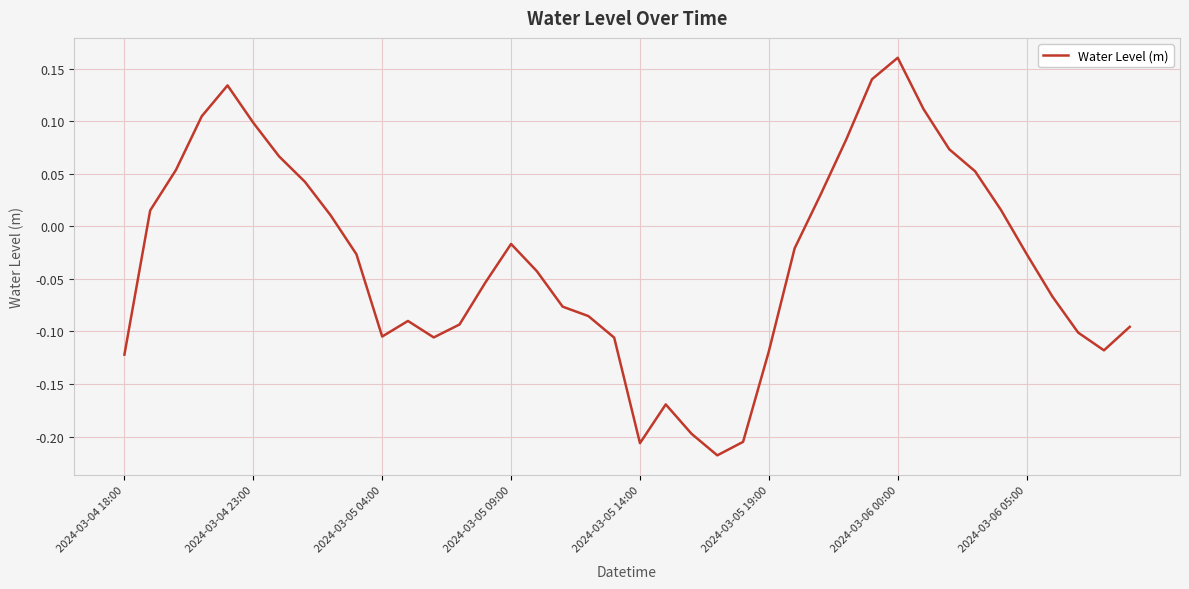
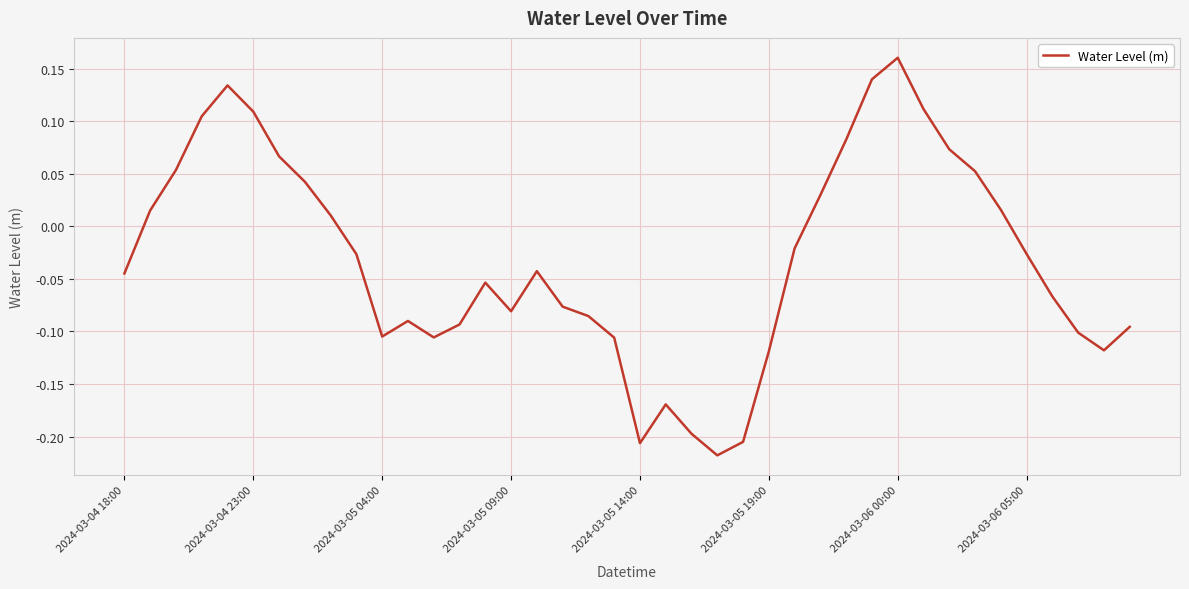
2024-03-04 18:00: -0.122 -> -0.045
2024-03-04 23:00: 0.099 -> 0.109
2024-03-05 09:00: -0.017 -> -0.081
